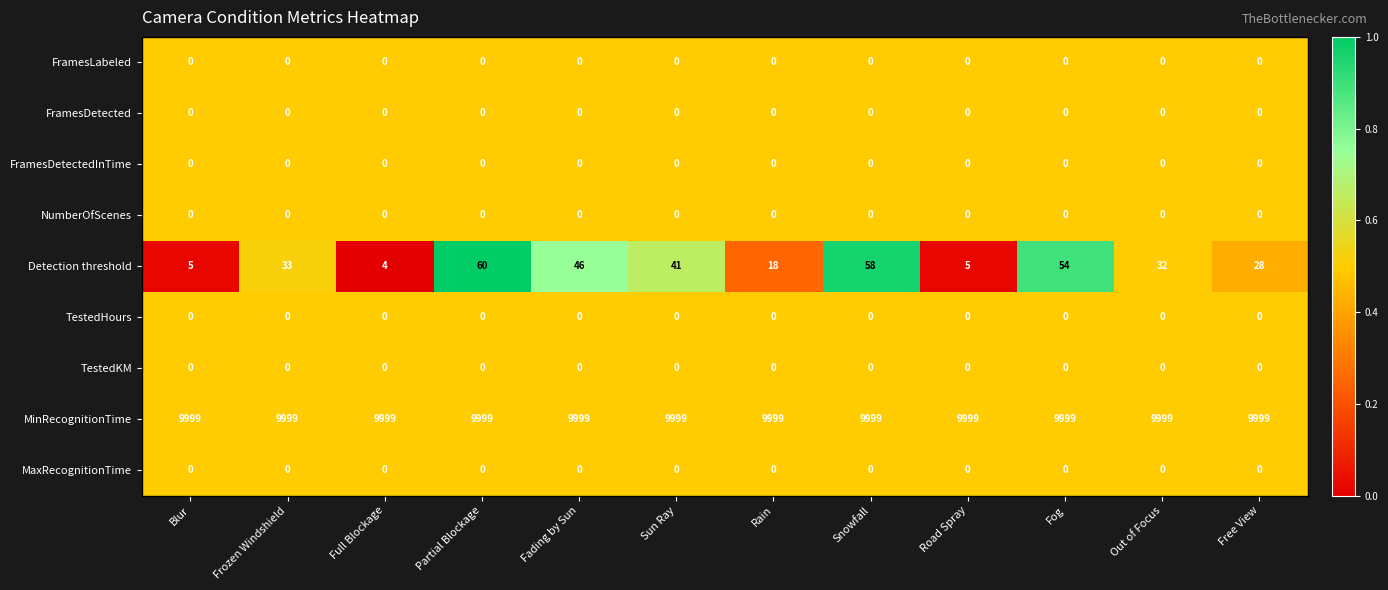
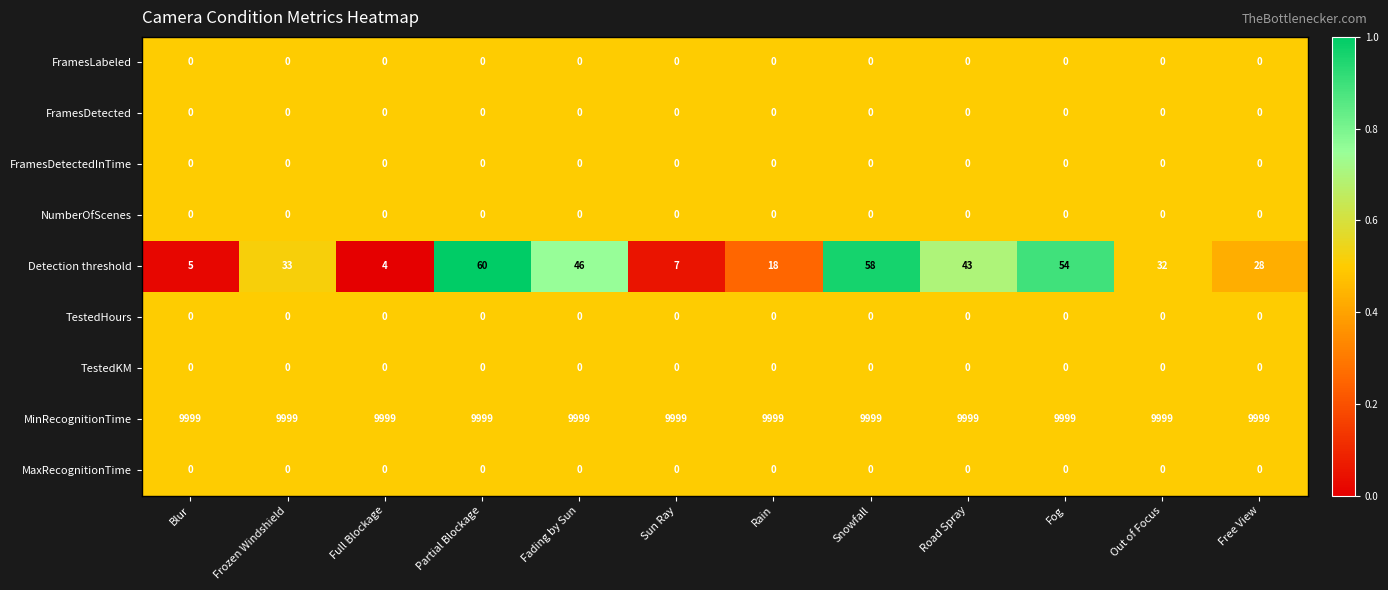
Detection threshold, Sun Ray: 41 -> 7
Detection threshold, Road Spray: 5 -> 43
